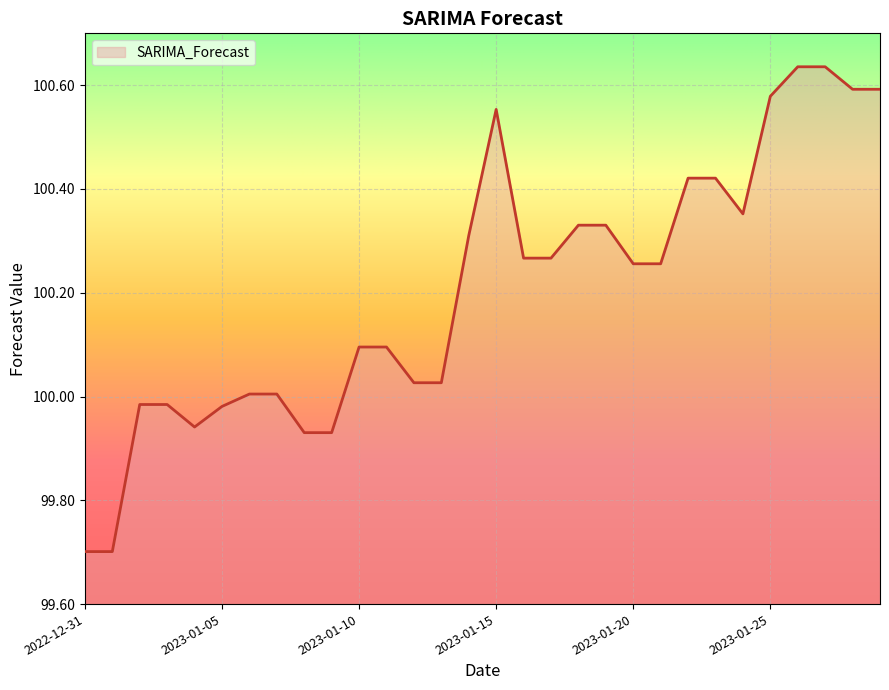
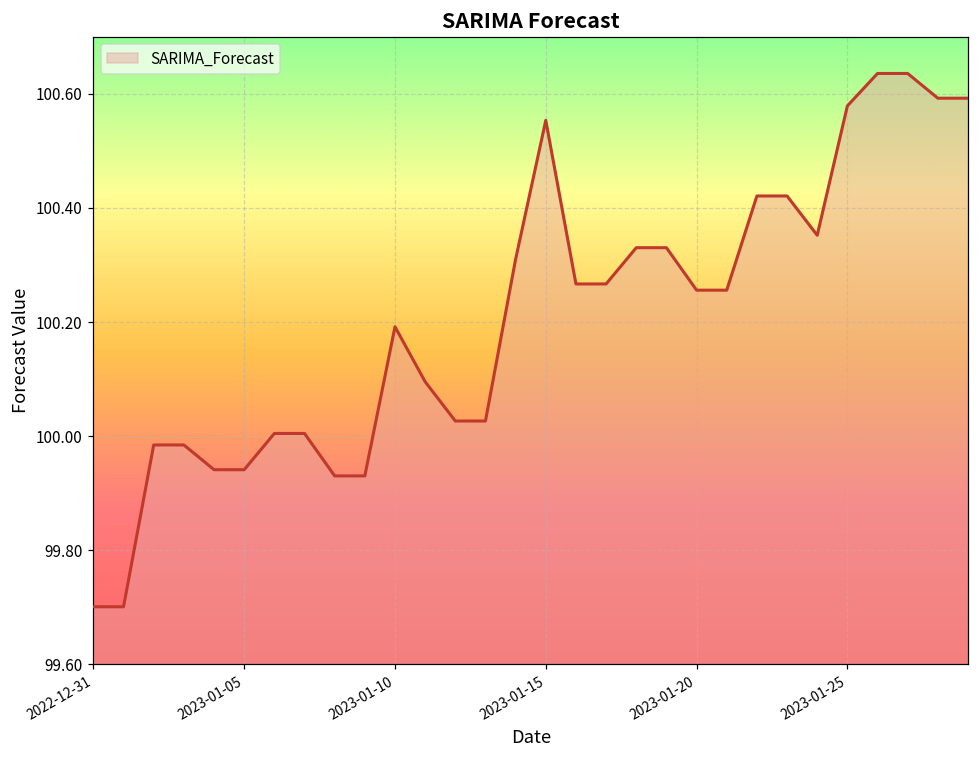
2023-01-05: 99.98 -> 99.94
2023-01-10: 100.10 -> 100.19
